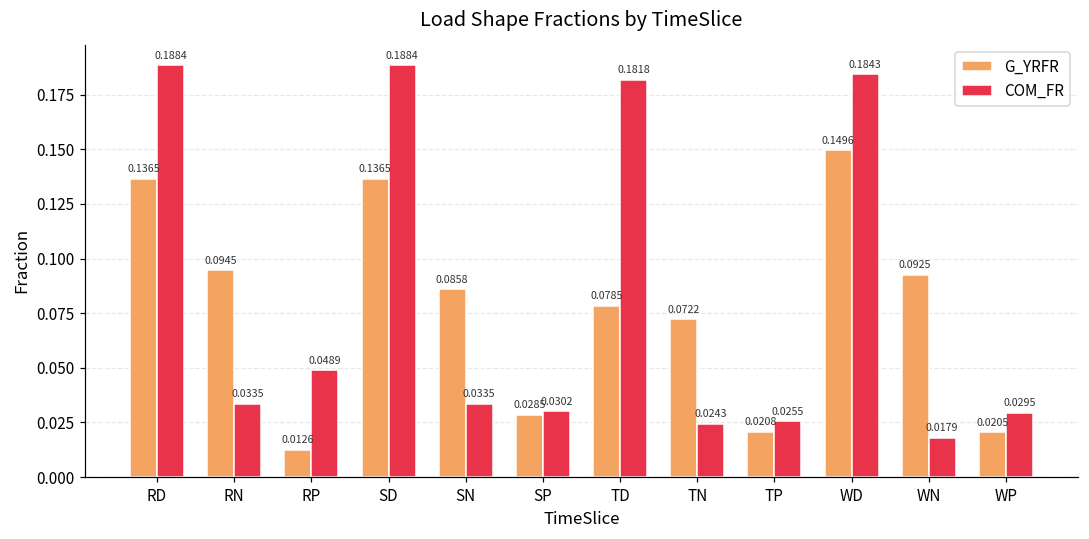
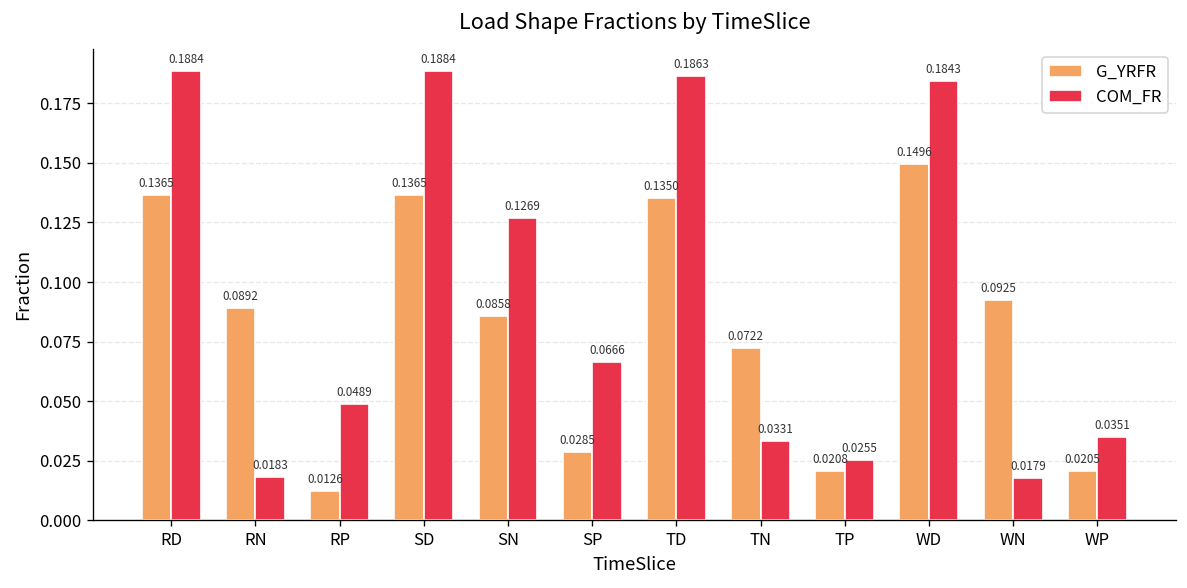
G_YRFR, RN: 0.0945 -> 0.0892
COM_FR, RN: 0.0335 -> 0.0183
COM_FR, SN: 0.0335 -> 0.1269
COM_FR, SP: 0.0302 -> 0.0666
G_YRFR, TD: 0.0785 -> 0.1350
COM_FR, TD: 0.1818 -> 0.1863
COM_FR, TN: 0.0243 -> 0.0331
COM_FR, WP: 0.0295 -> 0.0351
